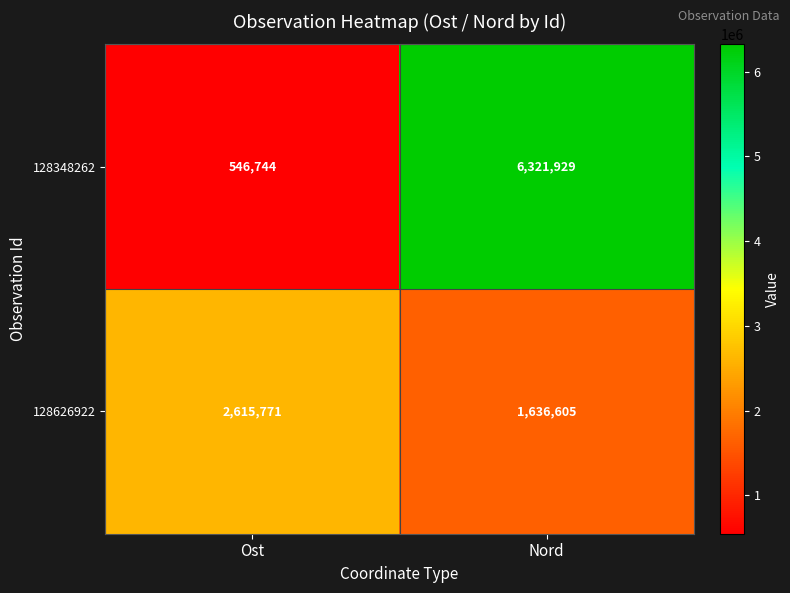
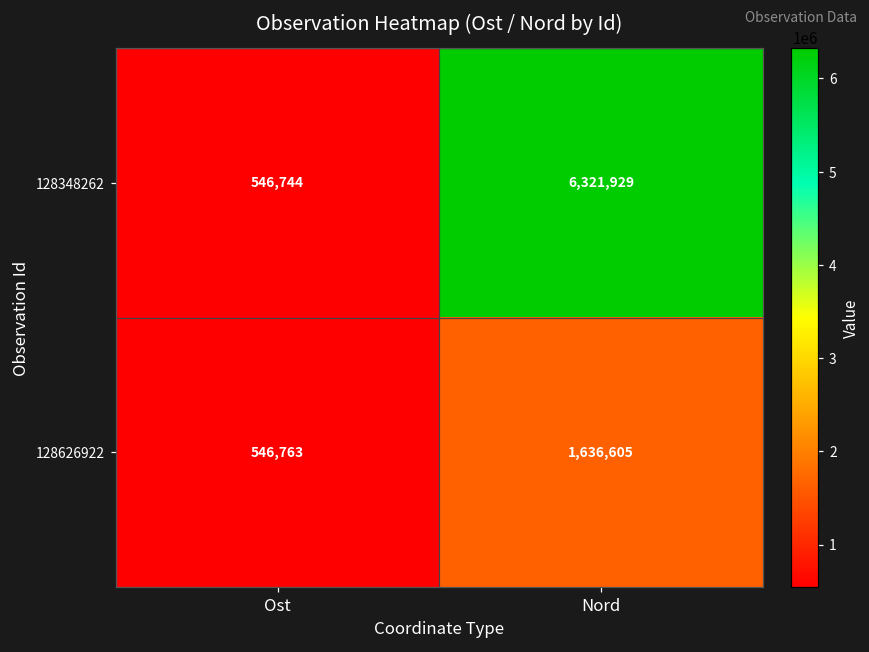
128626922, Ost: 2,615,771 -> 546,763
